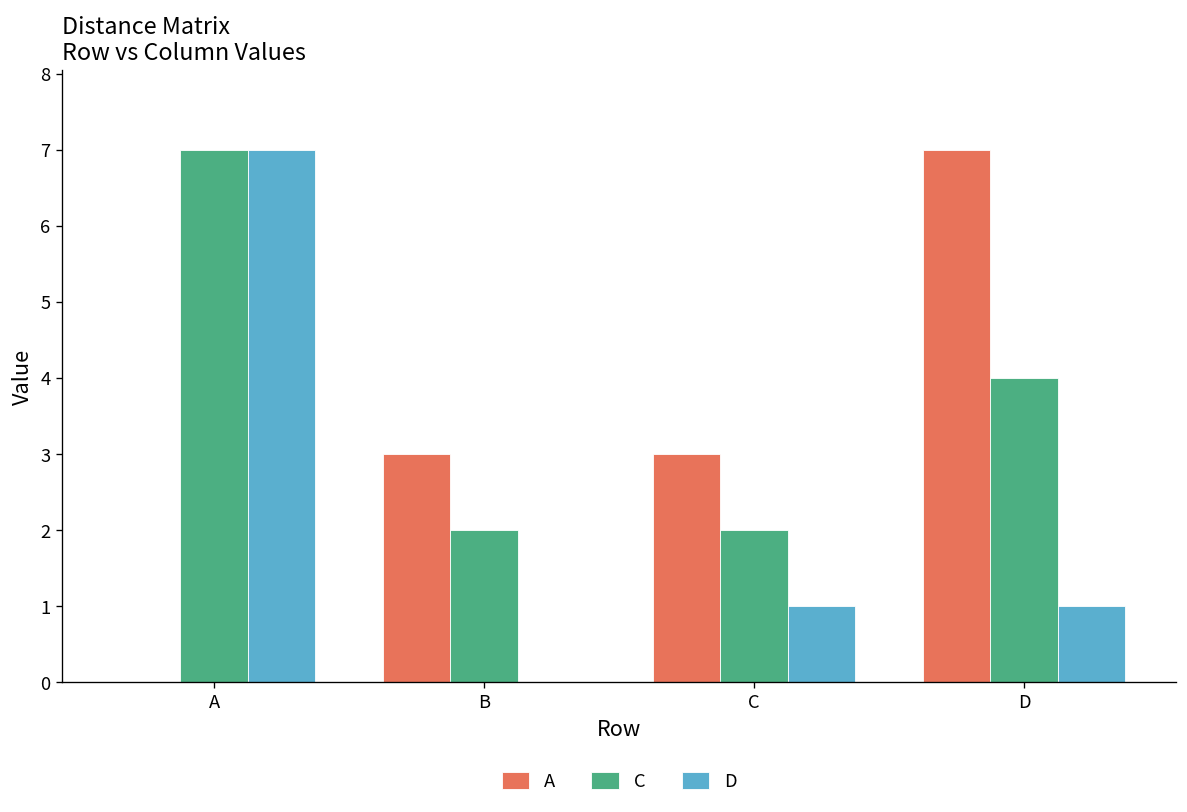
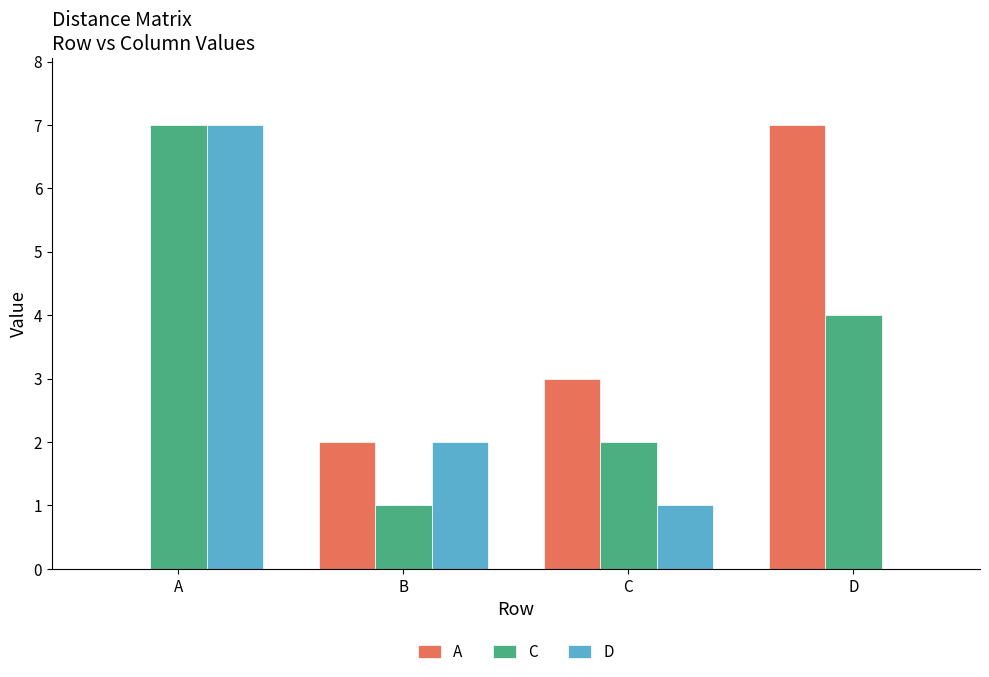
A, B: 3 -> 2
C, B: 2 -> 1
D, B: 0 -> 2
D, D: 1 -> 0
